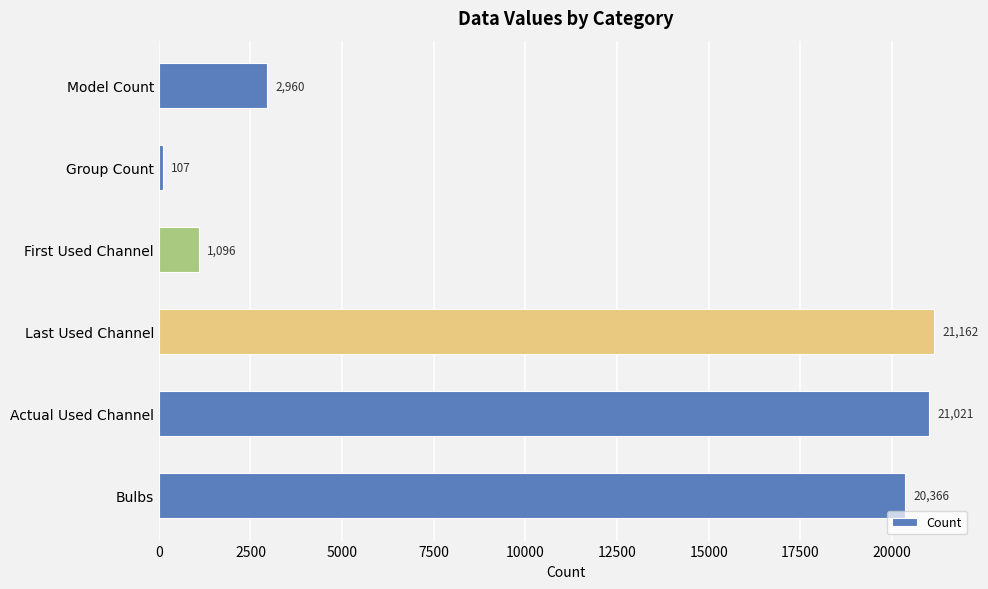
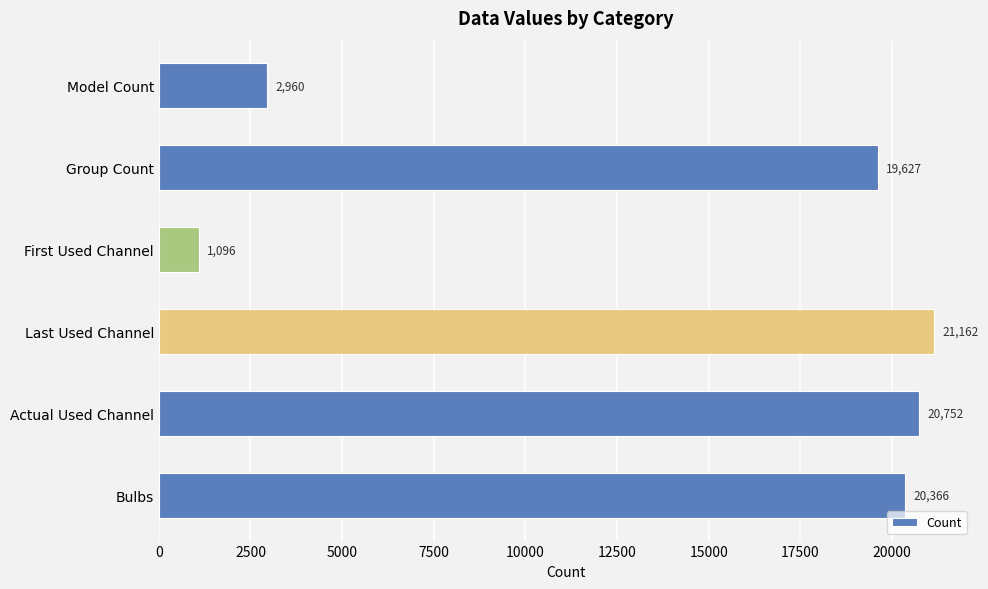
Group Count: 107 -> 19,627
Actual Used Channel: 21,021 -> 20,752
